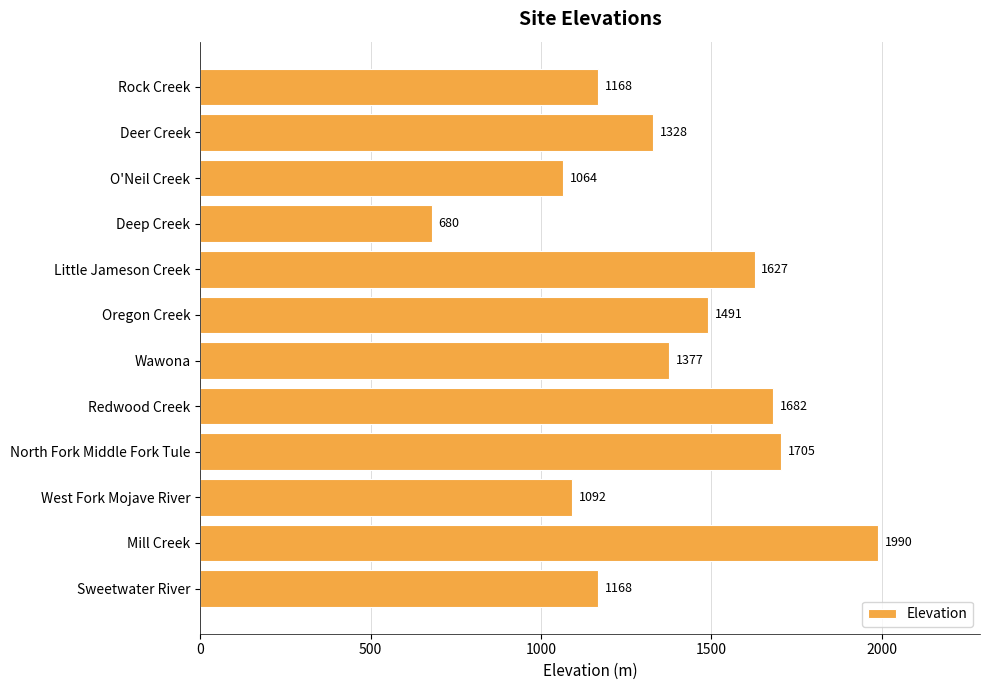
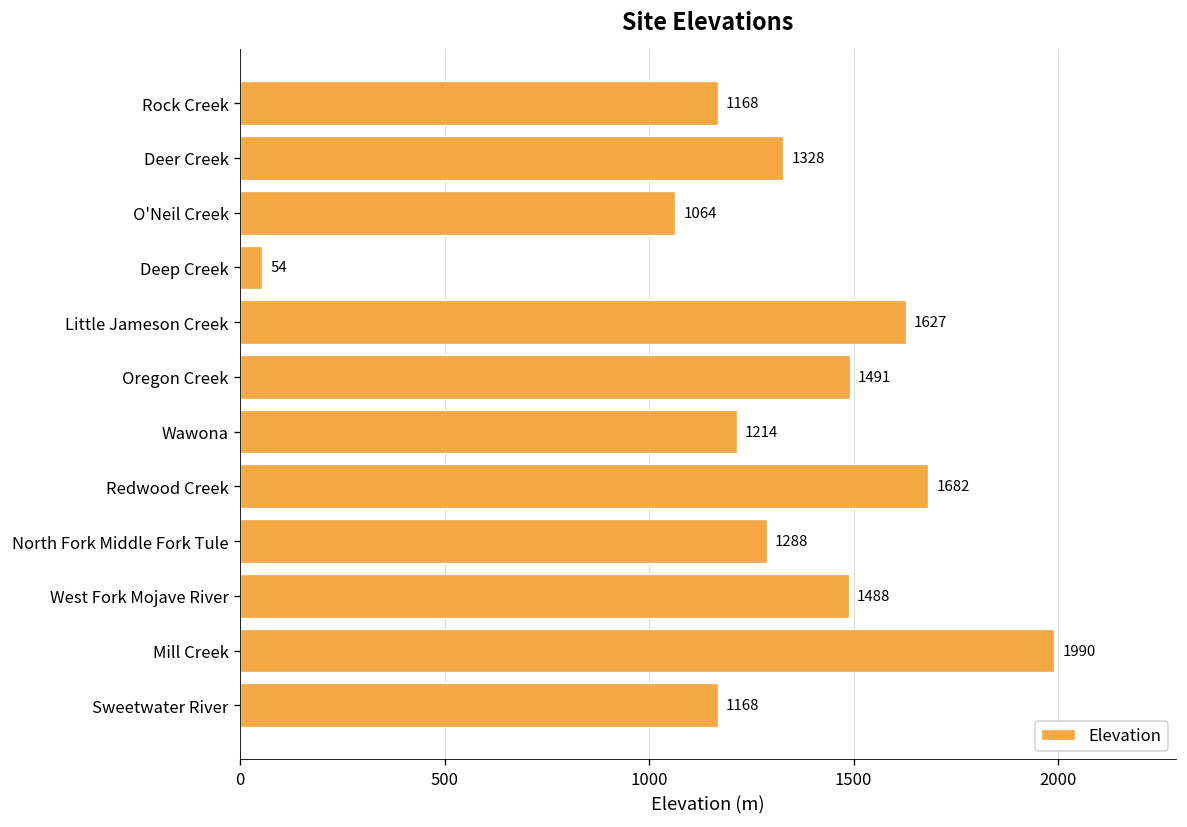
Deep Creek: 680 -> 54
Wawona: 1377 -> 1214
North Fork Middle Fork Tule: 1705 -> 1288
West Fork Mojave River: 1092 -> 1488
